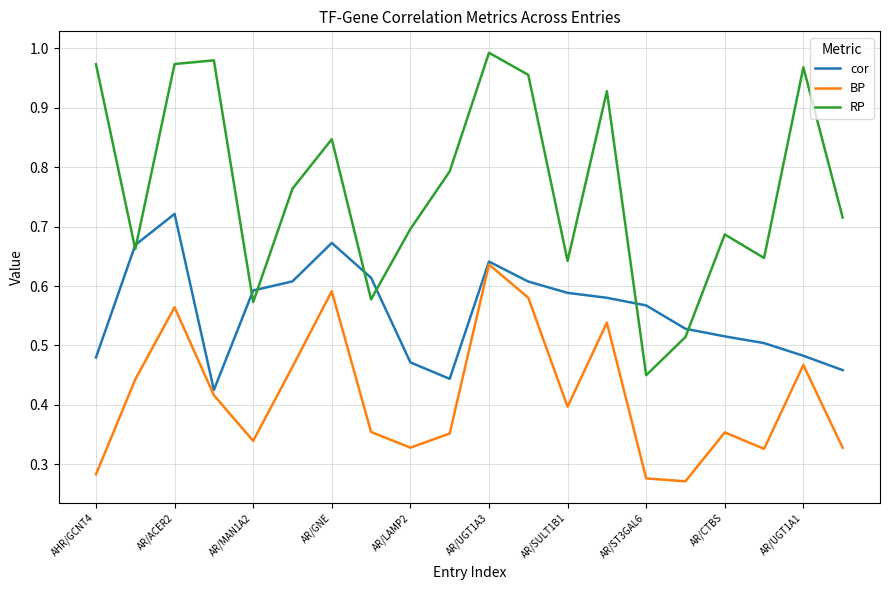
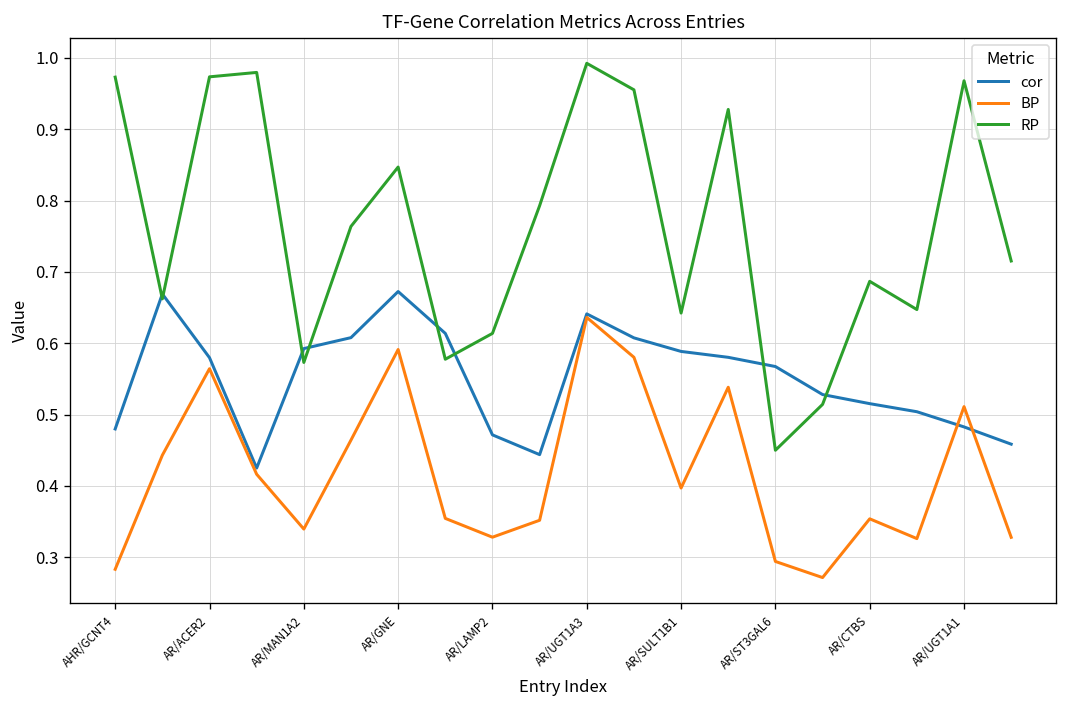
cor, AR/ACER2: 0.72 -> 0.58
RP, AR/LAMP2: 0.70 -> 0.61
BP, AR/ST3GAL6: 0.28 -> 0.29
BP, AR/UGT1A1: 0.47 -> 0.51
